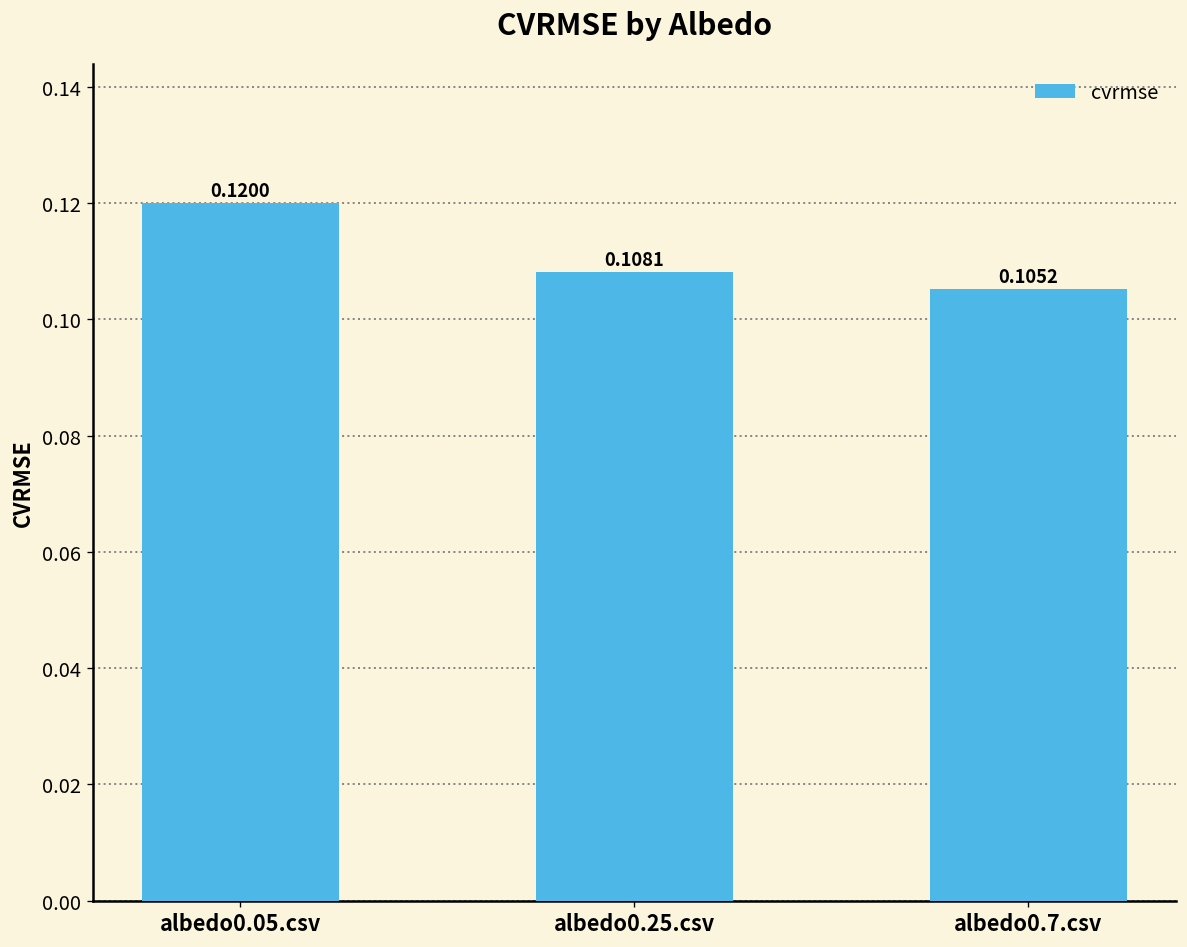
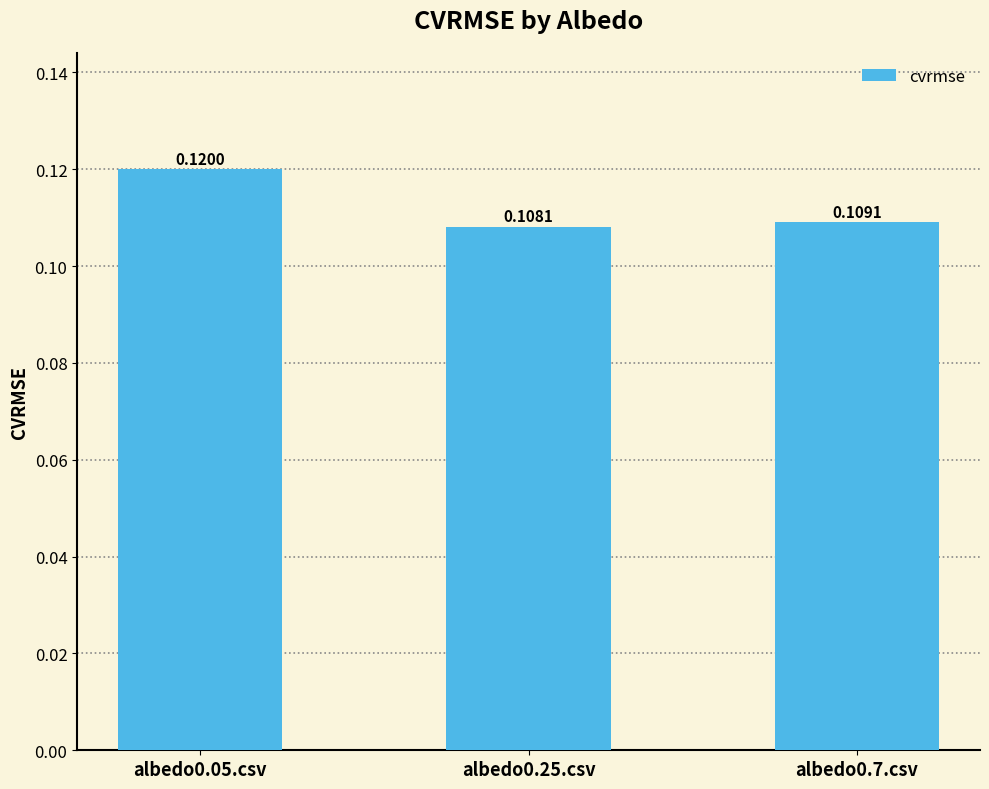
albedo0.7.csv: 0.1052 -> 0.1091
